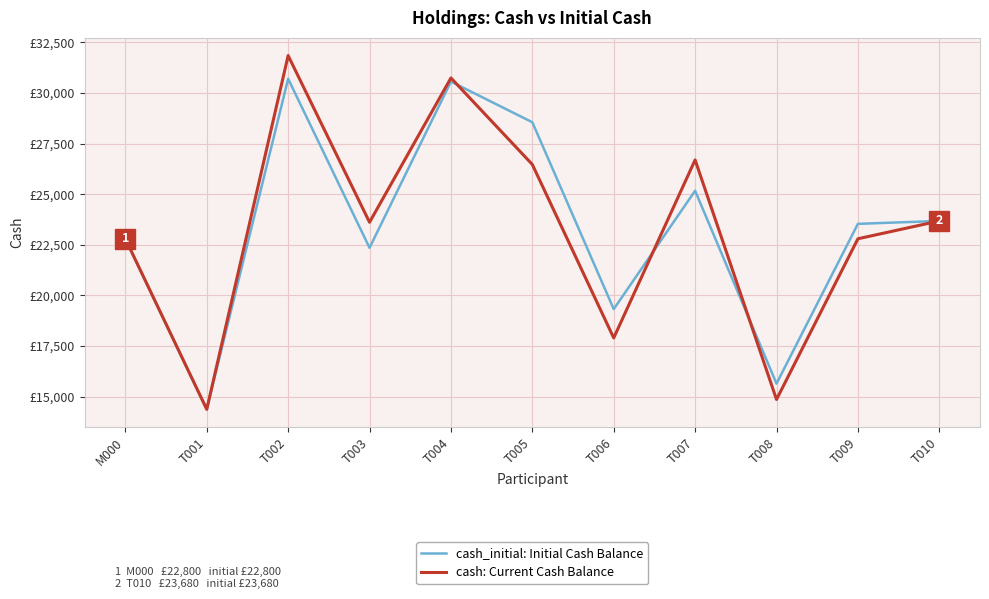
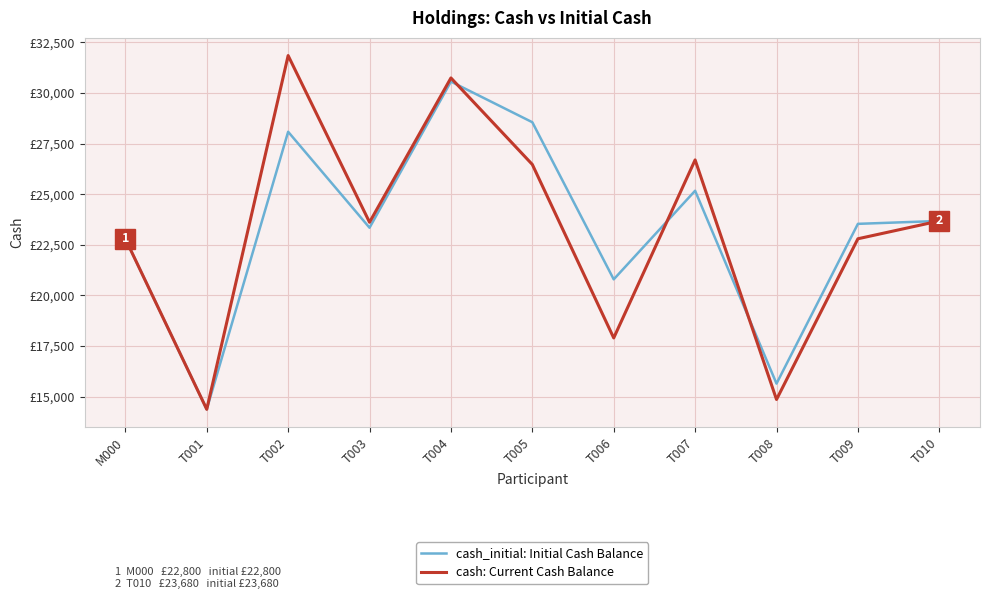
cash_initial: Initial Cash Balance, T002: £30,700 -> £28,100
cash_initial: Initial Cash Balance, T003: £22,400 -> £23,300
cash_initial: Initial Cash Balance, T006: £19,300 -> £20,800
